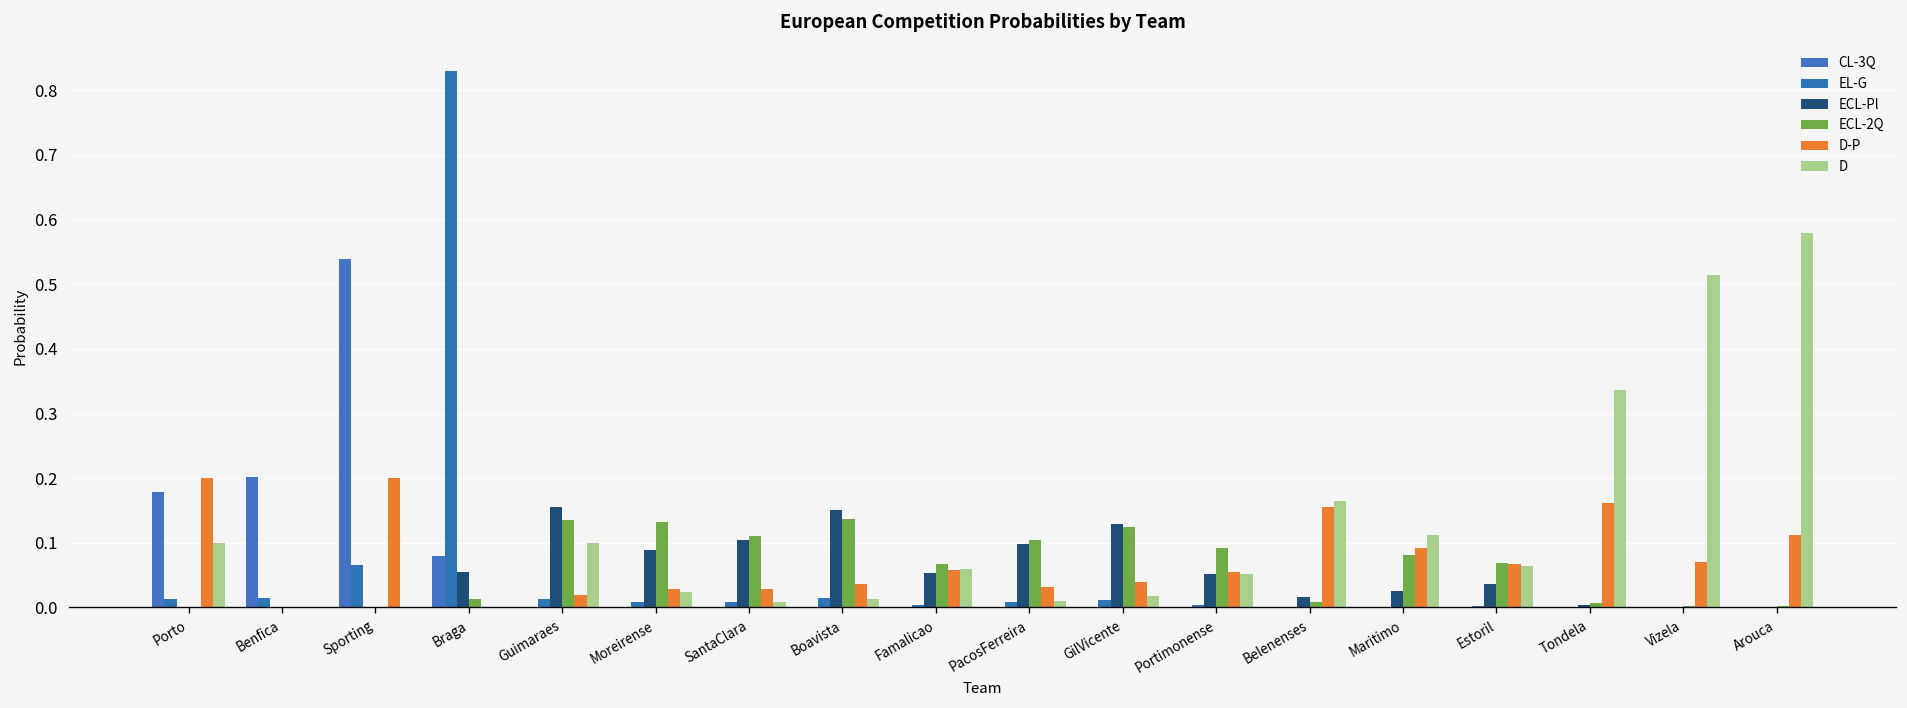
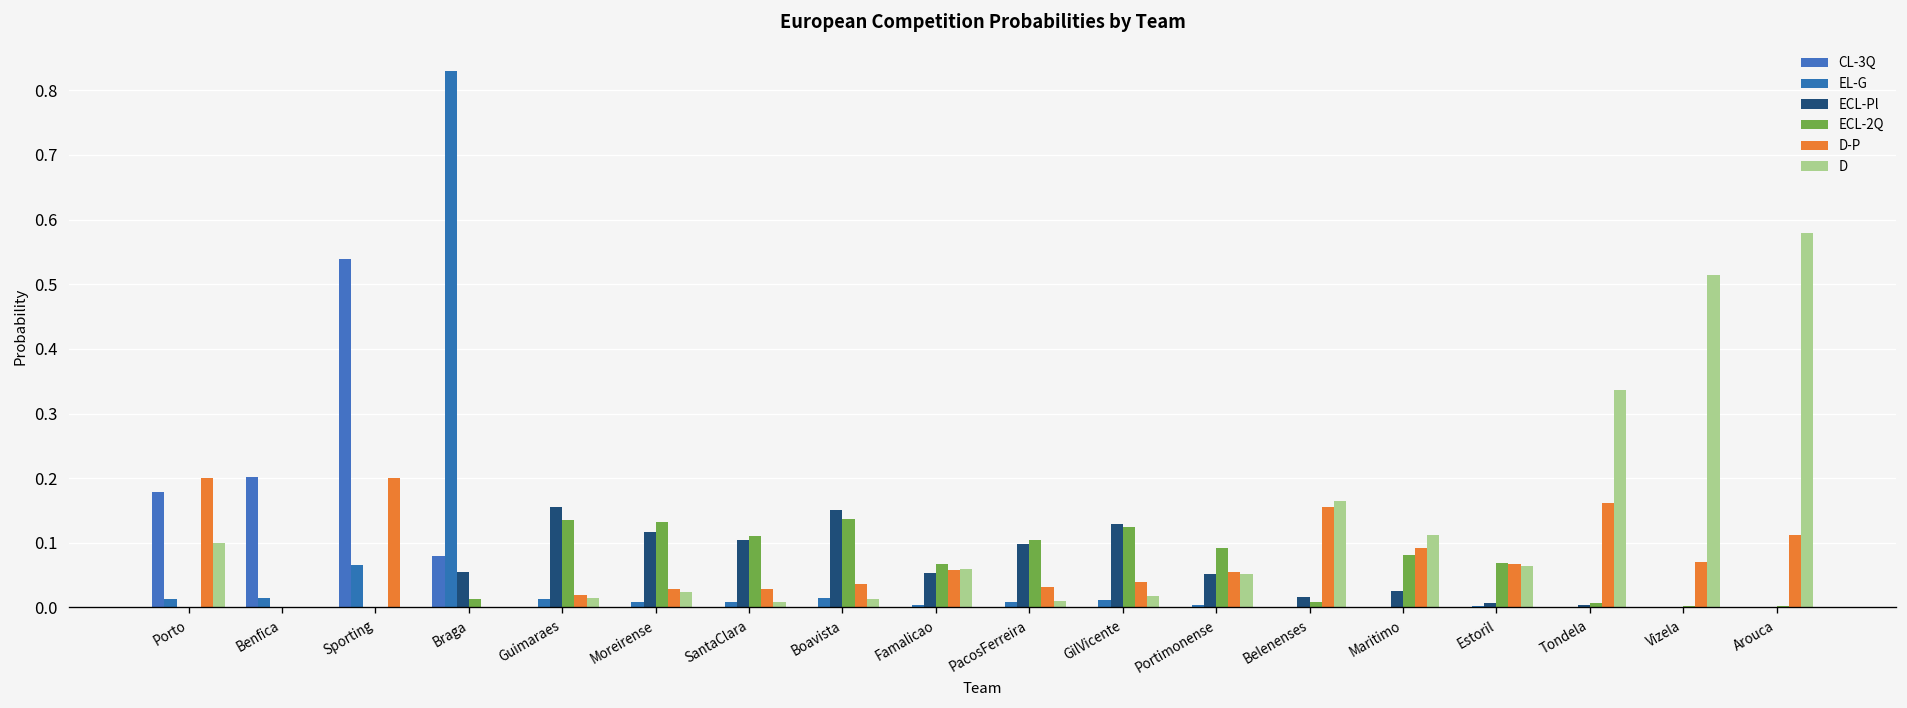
D, Guimaraes: 0.10 -> 0.01
ECL-Pl, Moreirense: 0.09 -> 0.12
ECL-Pl, Estoril: 0.04 -> 0.01
